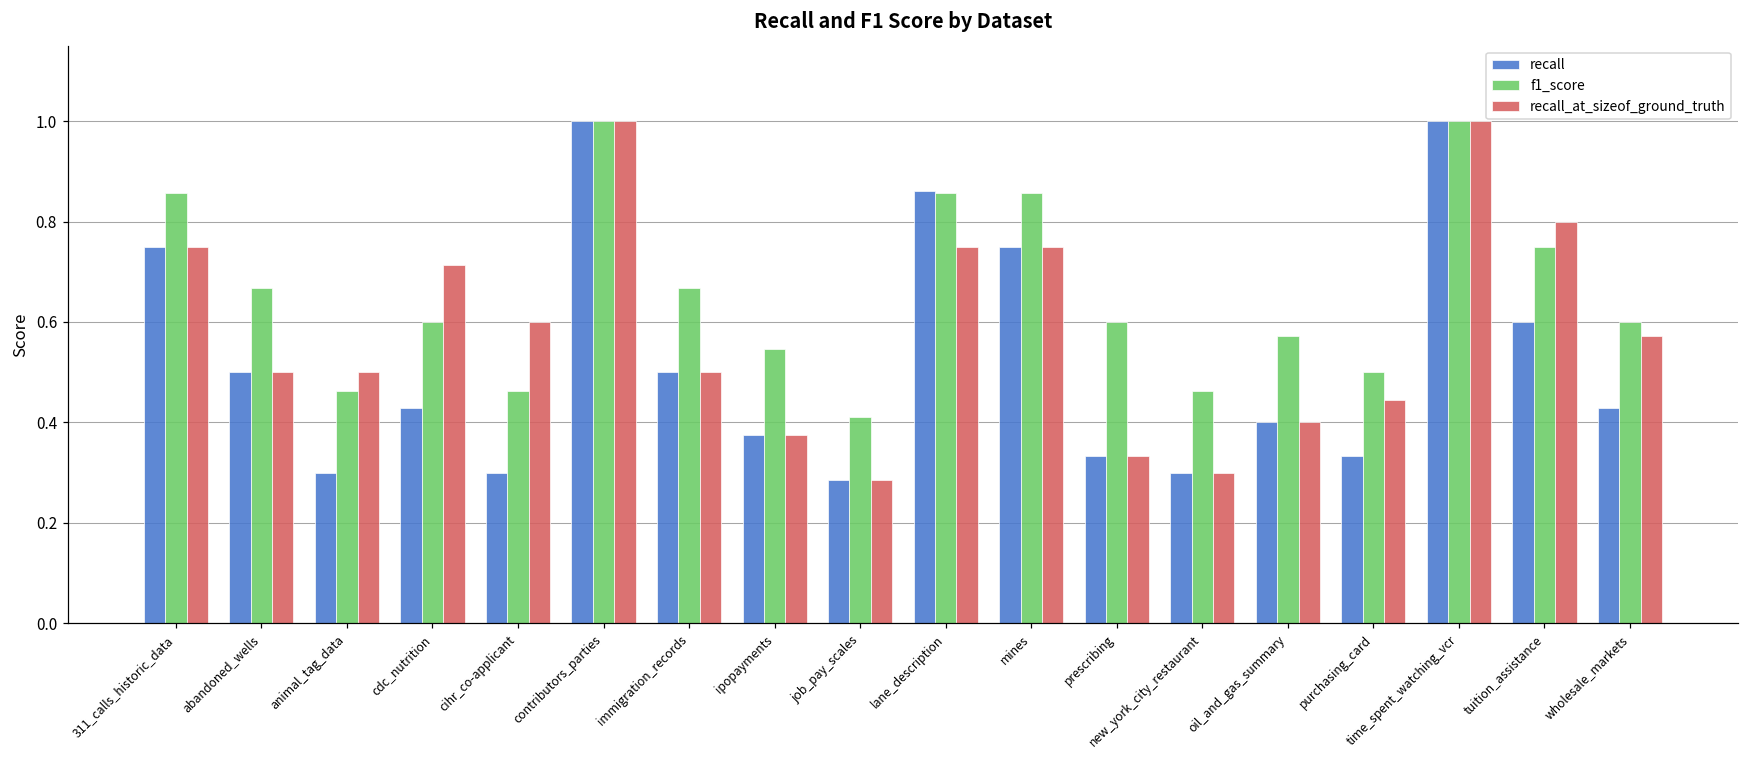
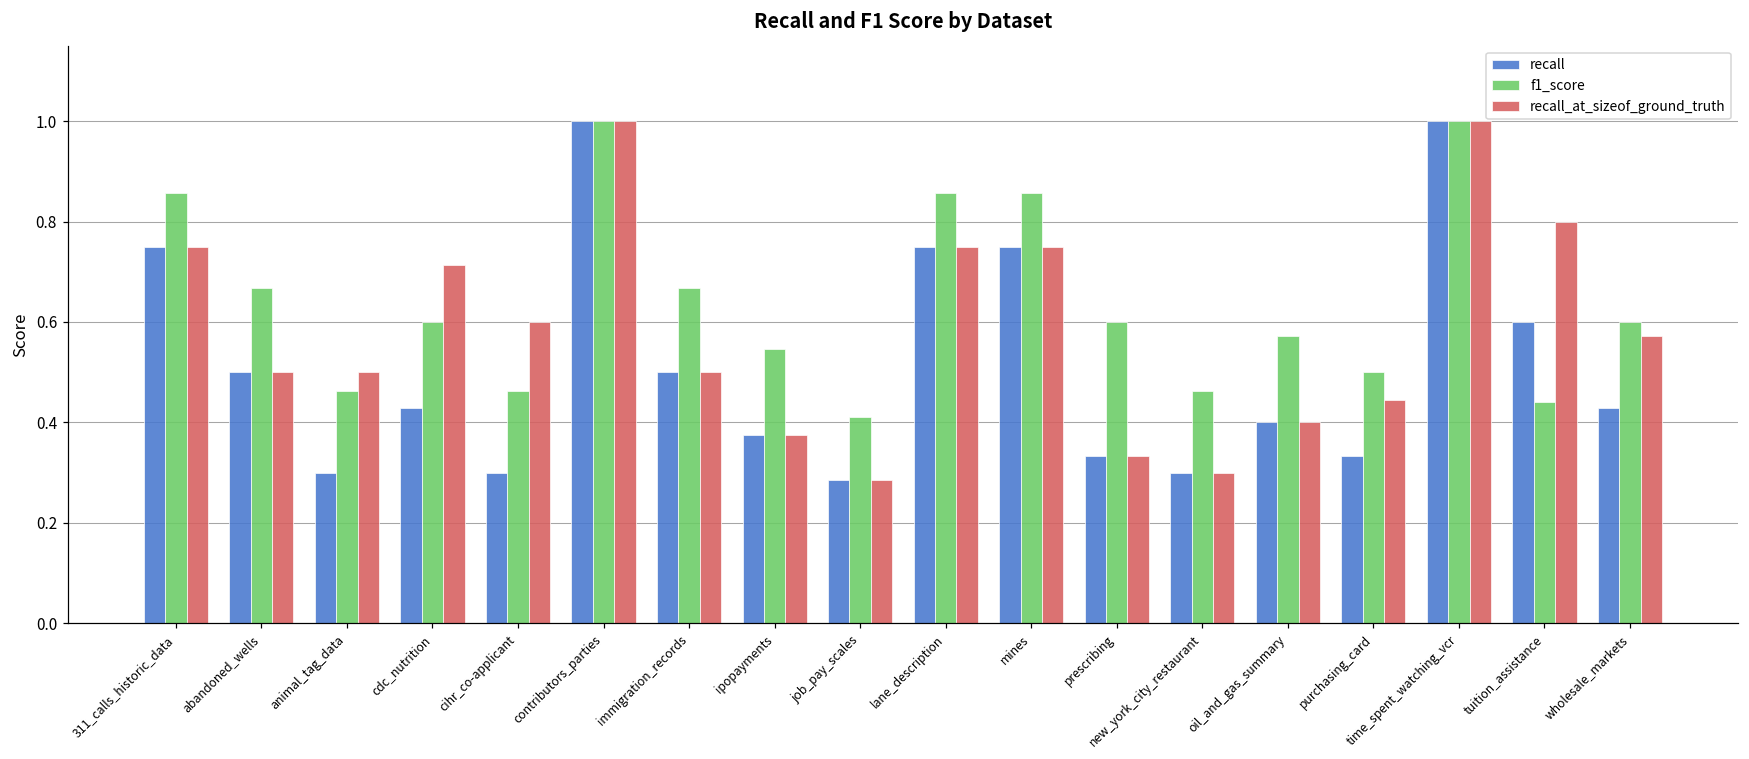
recall, lane_description: 0.86 -> 0.75
f1_score, tuition_assistance: 0.75 -> 0.44
